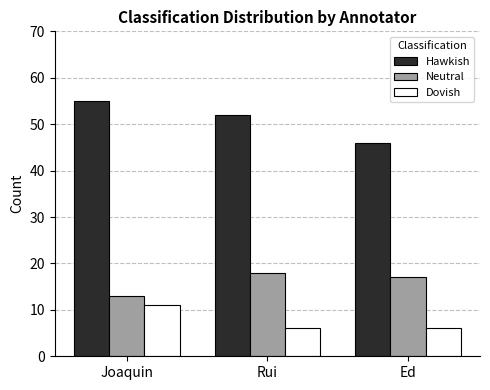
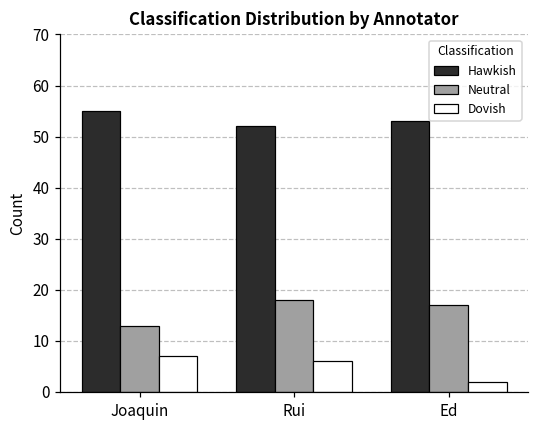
Dovish, Joaquin: 11 -> 7
Hawkish, Ed: 46 -> 53
Dovish, Ed: 6 -> 2
